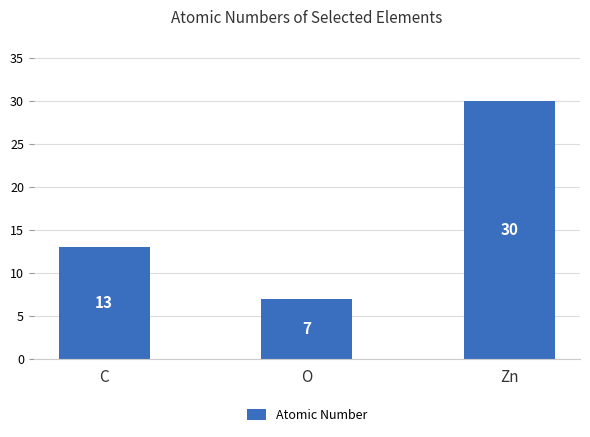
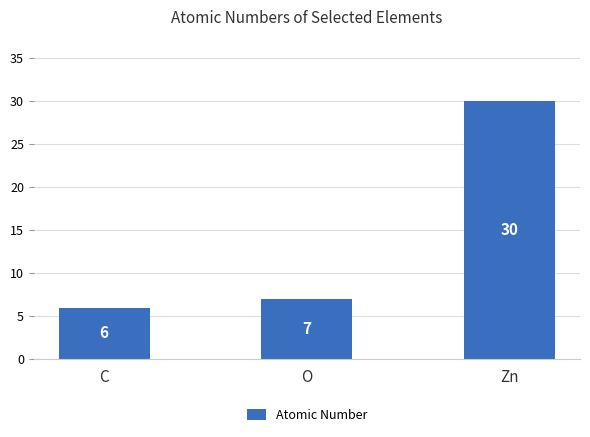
C: 13 -> 6
